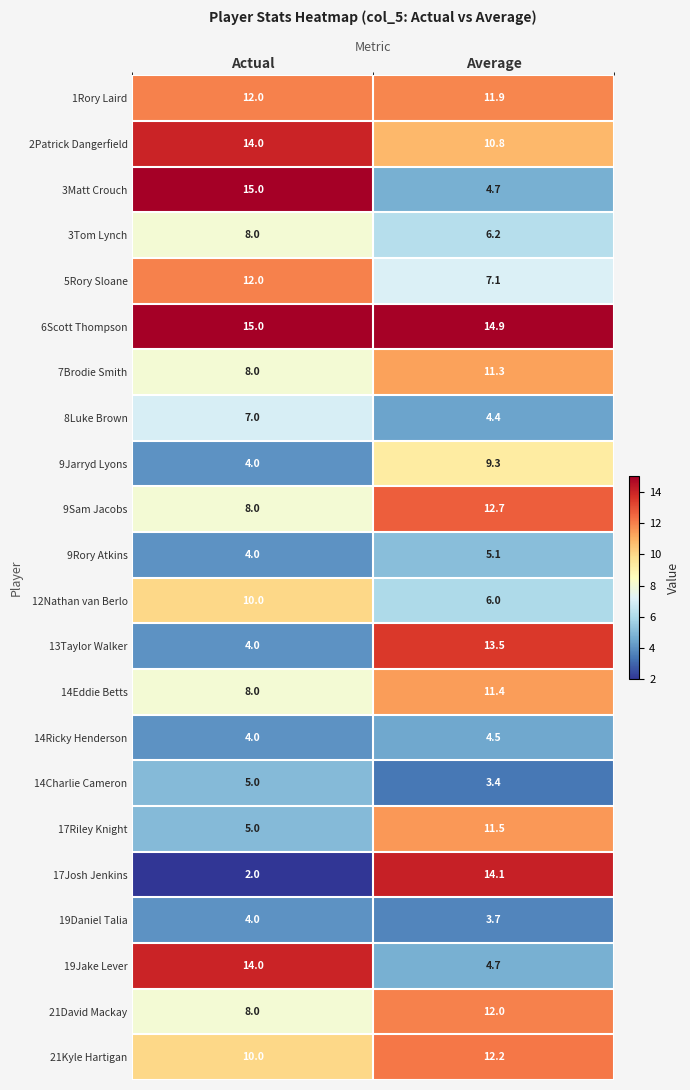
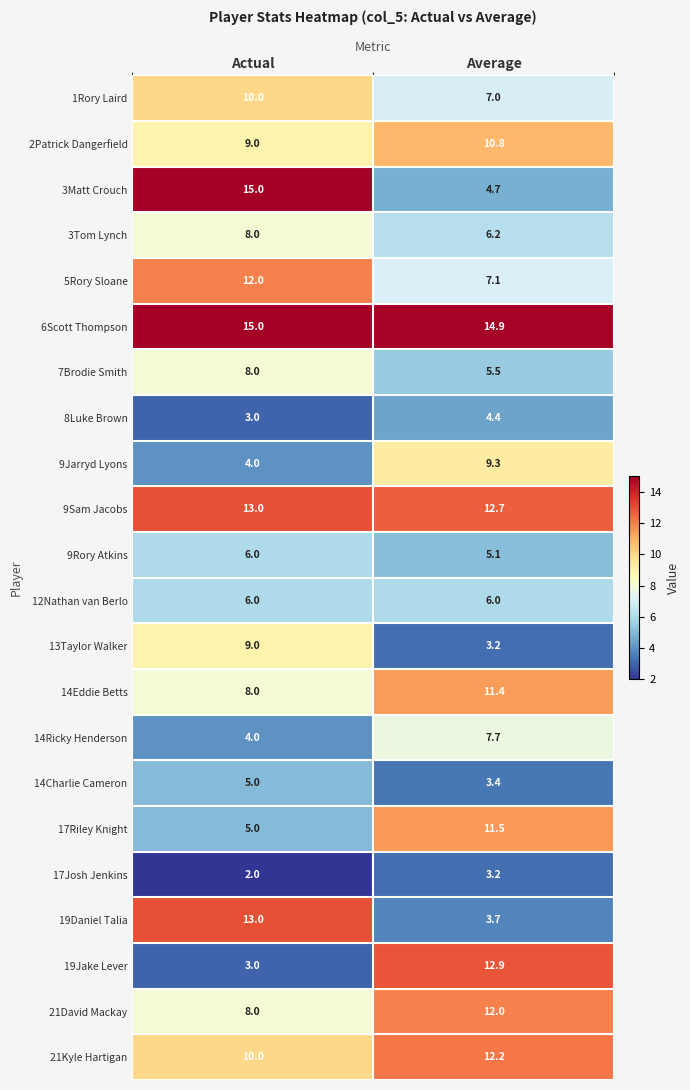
1Rory Laird, Actual: 12.0 -> 10.0
1Rory Laird, Average: 11.9 -> 7.0
2Patrick Dangerfield, Actual: 14.0 -> 9.0
7Brodie Smith, Average: 11.3 -> 5.5
8Luke Brown, Actual: 7.0 -> 3.0
9Sam Jacobs, Actual: 8.0 -> 13.0
9Rory Atkins, Actual: 4.0 -> 6.0
12Nathan van Berlo, Actual: 10.0 -> 6.0
13Taylor Walker, Actual: 4.0 -> 9.0
13Taylor Walker, Average: 13.5 -> 3.2
14Ricky Henderson, Average: 4.5 -> 7.7
17Josh Jenkins, Average: 14.1 -> 3.2
19Daniel Talia, Actual: 4.0 -> 13.0
19Jake Lever, Actual: 14.0 -> 3.0
19Jake Lever, Average: 4.7 -> 12.9
